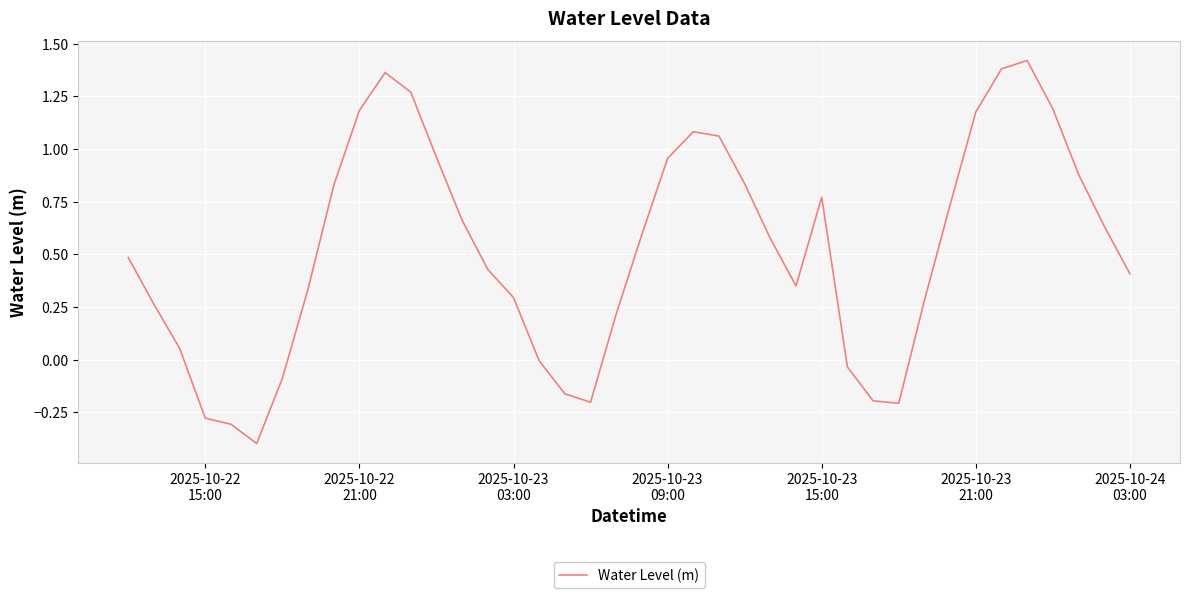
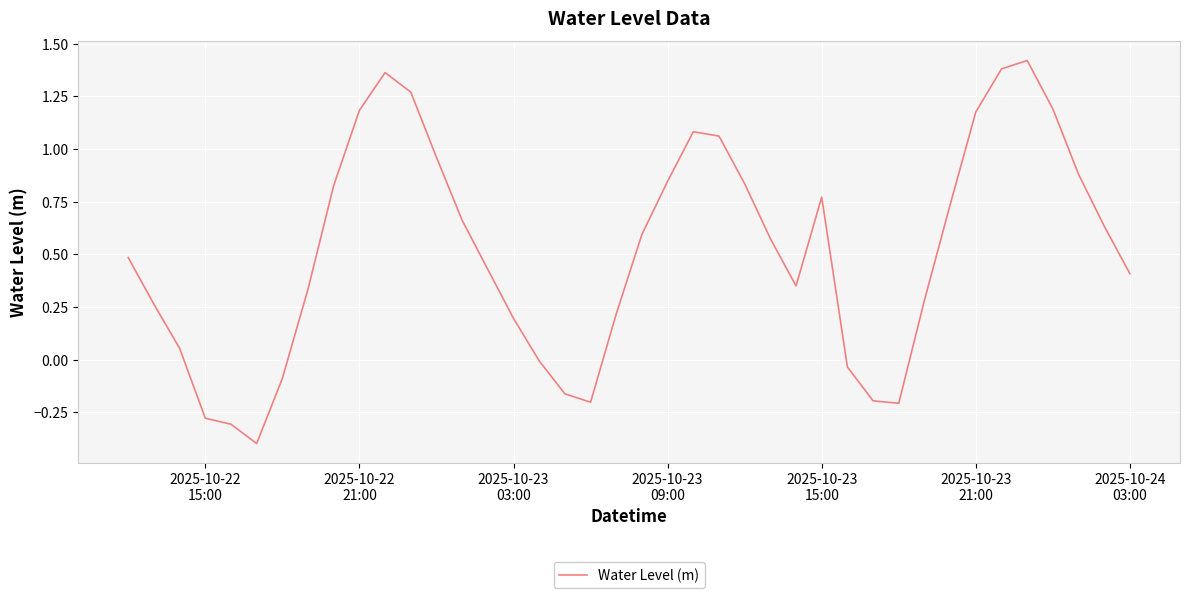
2025-10-23 03:00: 0.29 -> 0.20
2025-10-23 09:00: 0.96 -> 0.85
